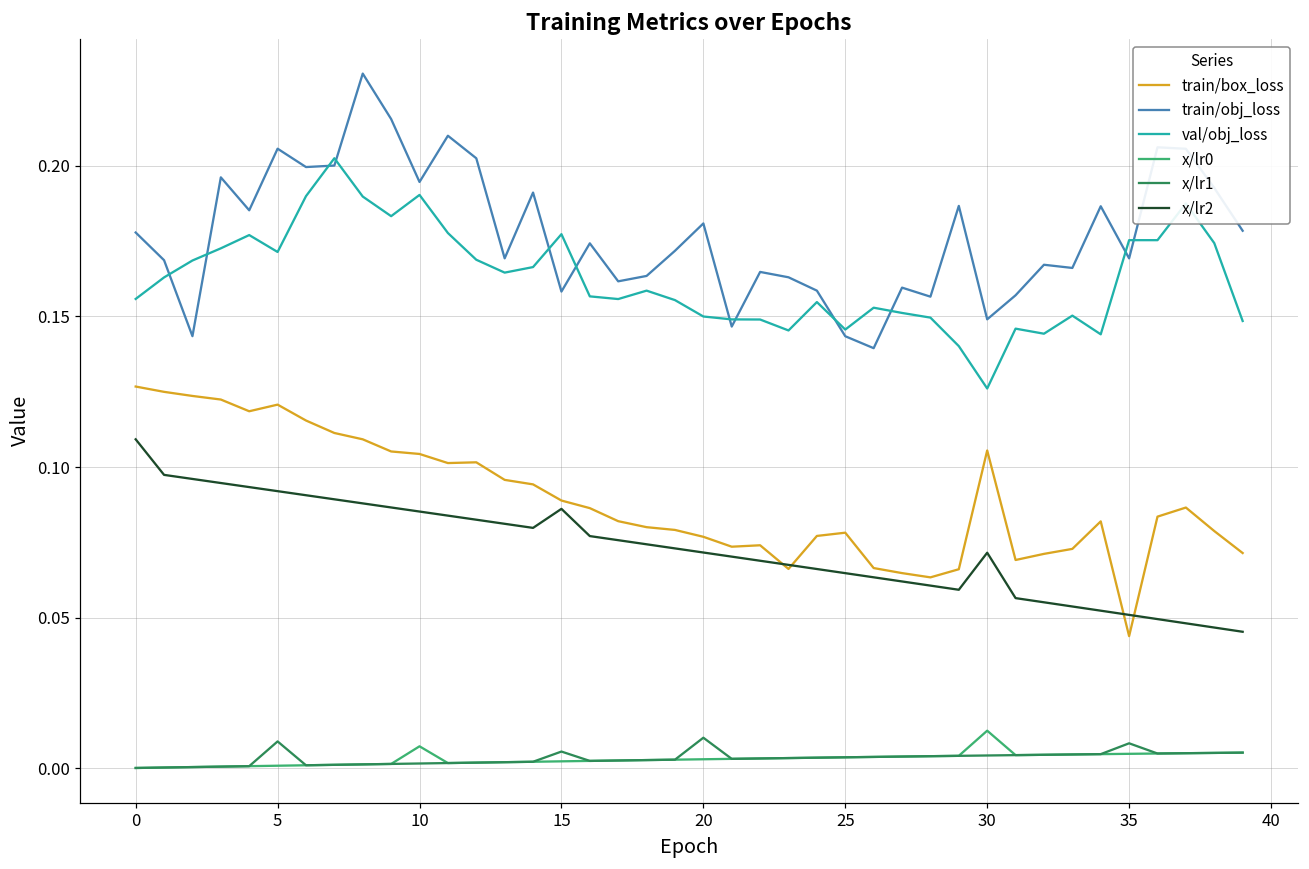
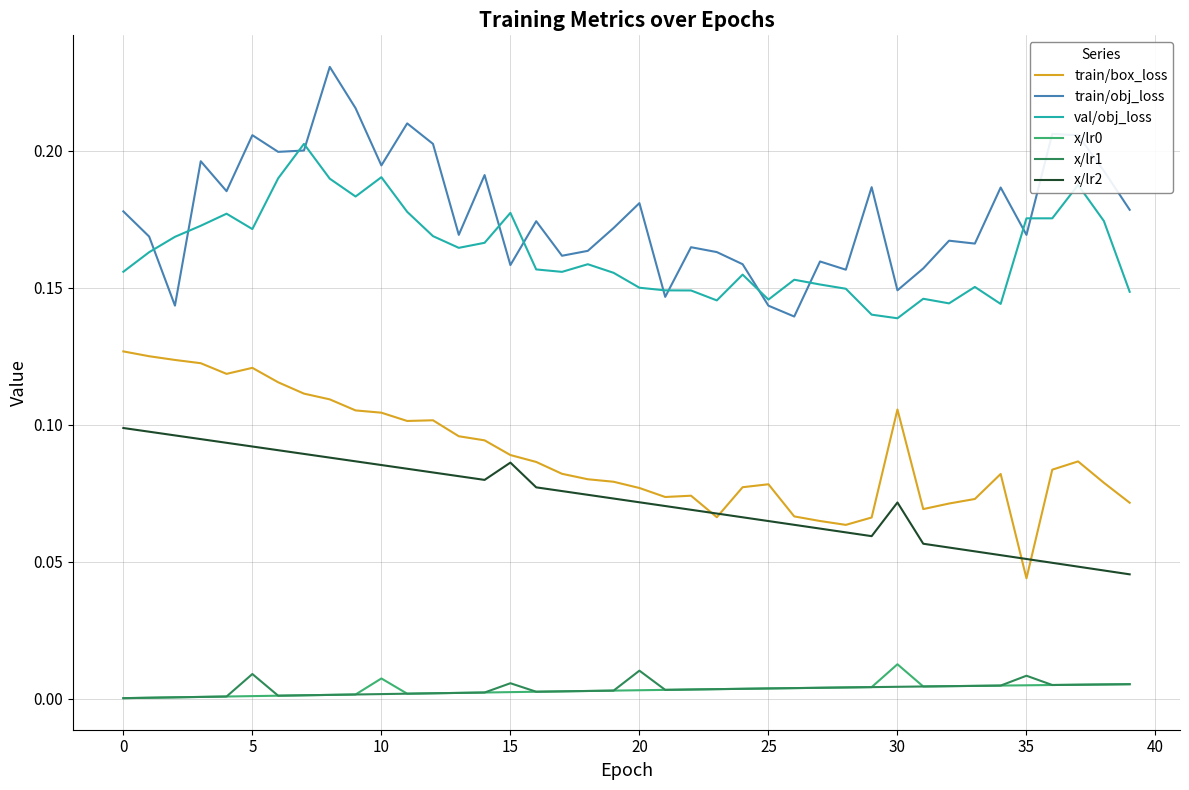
x/lr2, 0: 0.109 -> 0.099
val/obj_loss, 30: 0.126 -> 0.139
